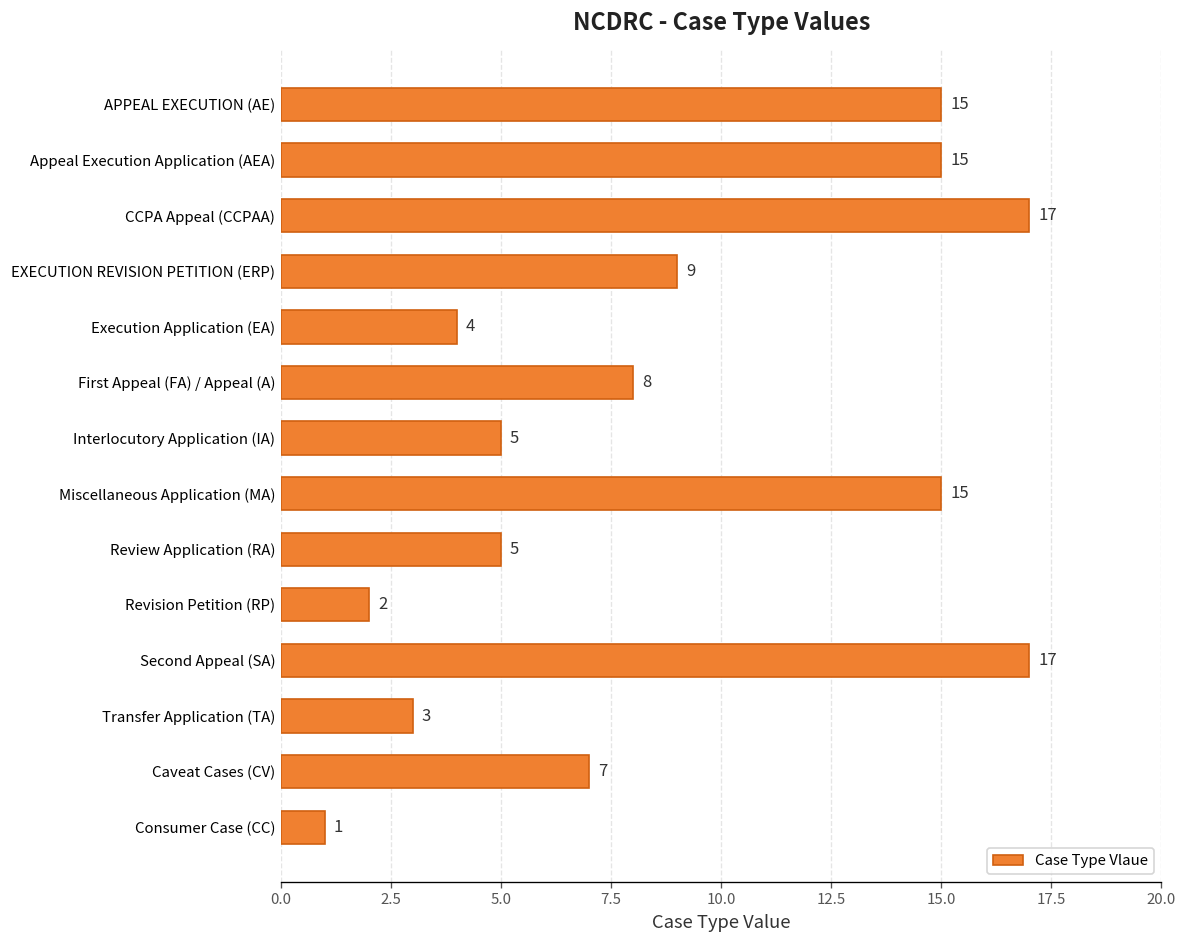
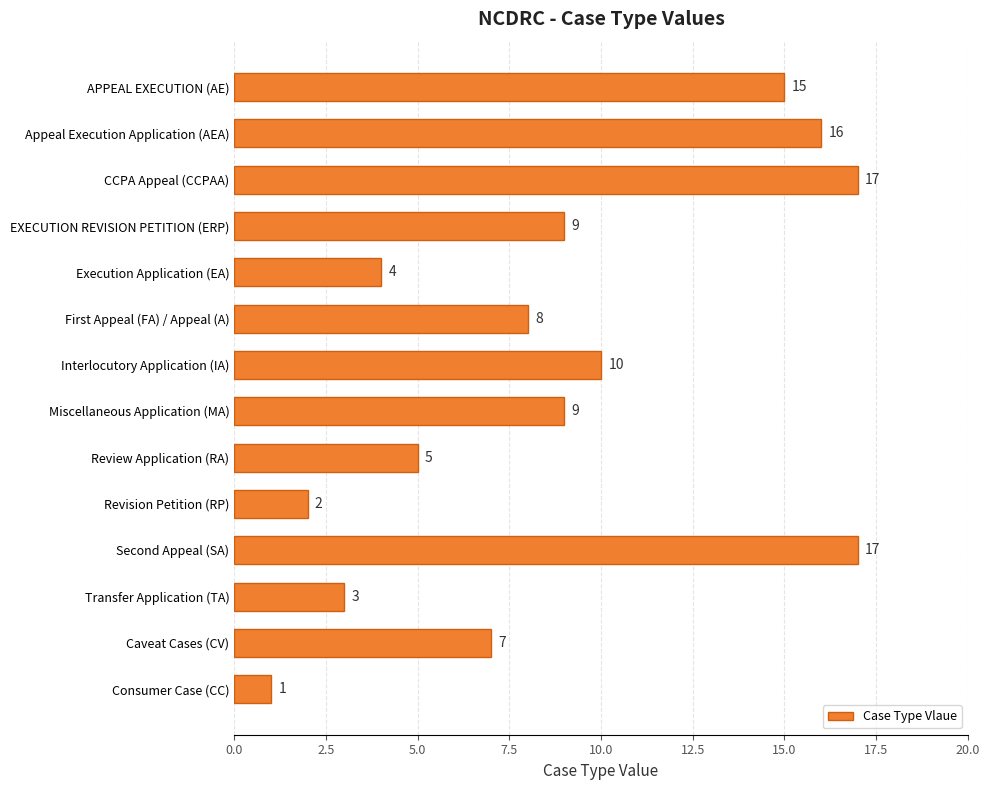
Appeal Execution Application (AEA): 15 -> 16
Interlocutory Application (IA): 5 -> 10
Miscellaneous Application (MA): 15 -> 9
